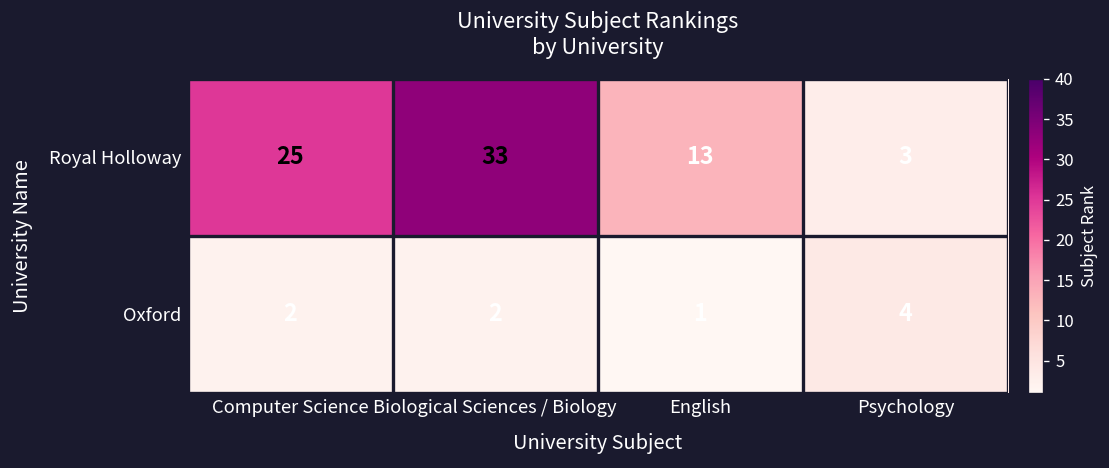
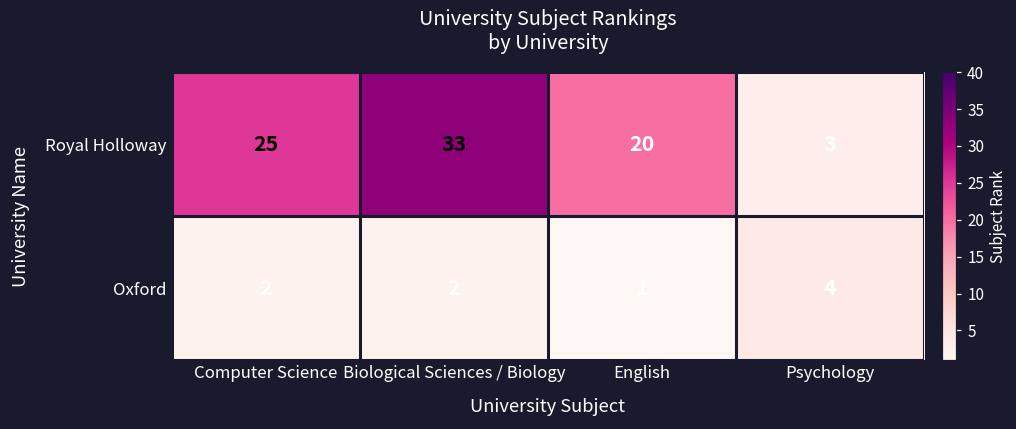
Royal Holloway, English: 13 -> 20
